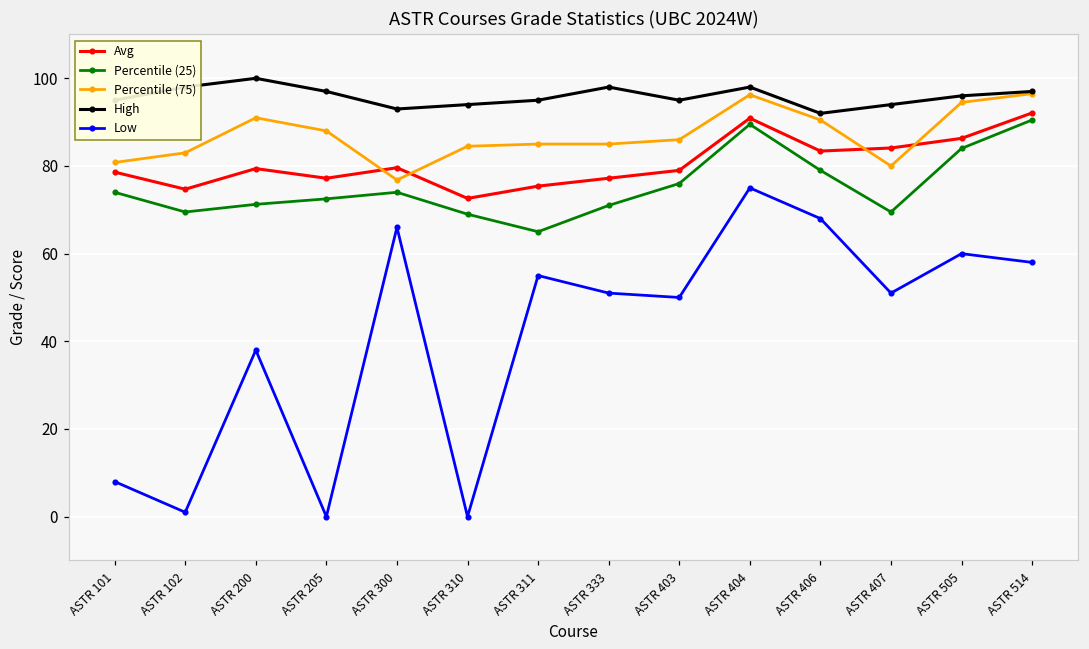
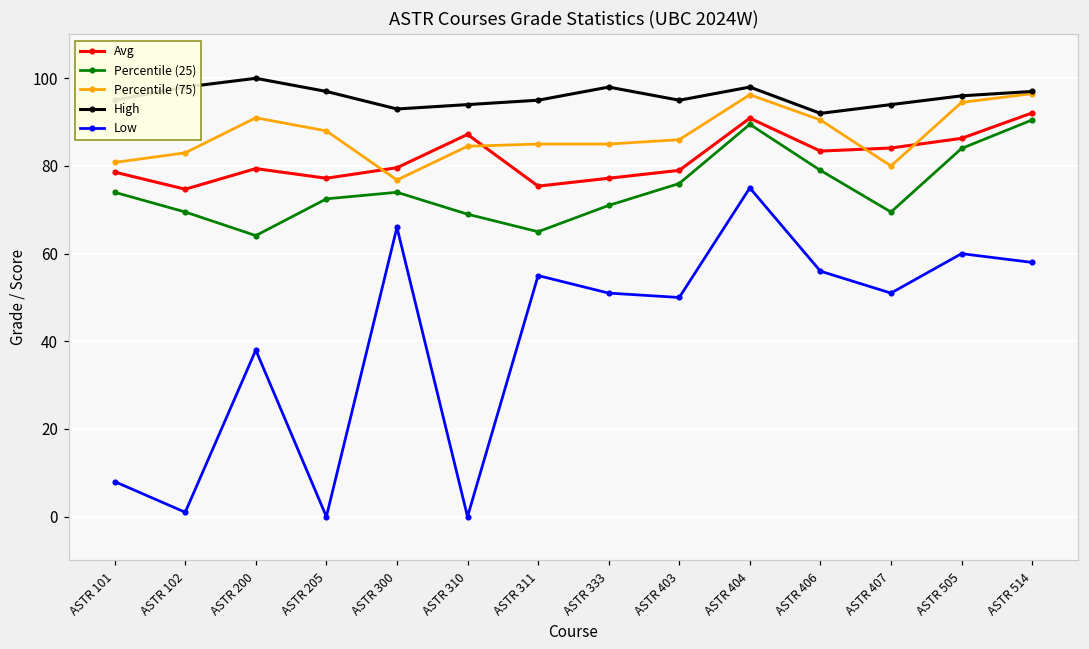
Percentile (25), ASTR 200: 71 -> 64
Avg, ASTR 310: 73 -> 87
Low, ASTR 406: 68 -> 56
